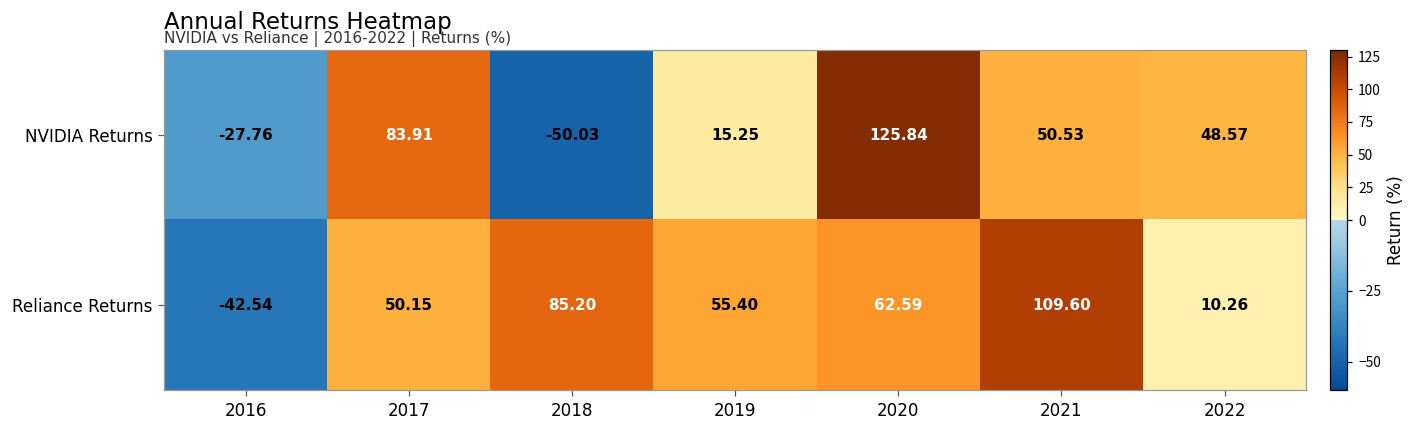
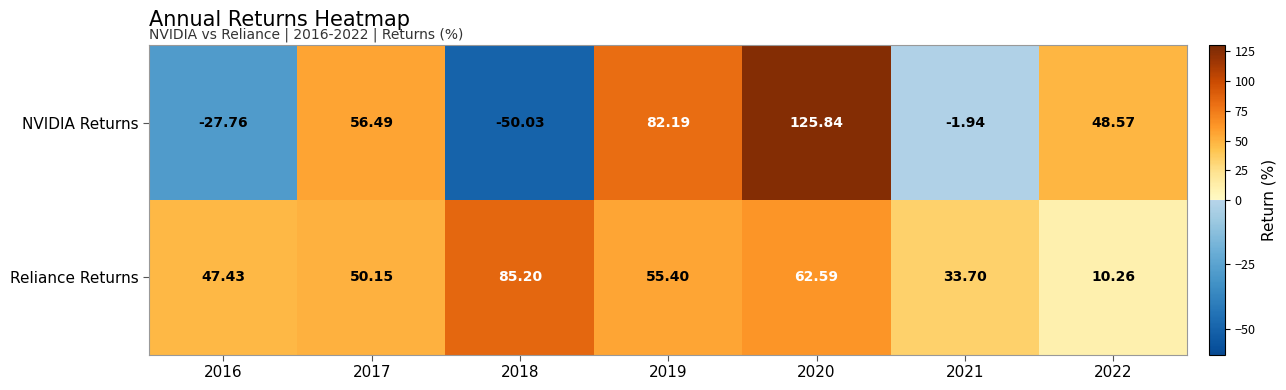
NVIDIA Returns, 2017: 83.91 -> 56.49
NVIDIA Returns, 2019: 15.25 -> 82.19
NVIDIA Returns, 2021: 50.53 -> -1.94
Reliance Returns, 2016: -42.54 -> 47.43
Reliance Returns, 2021: 109.60 -> 33.70
